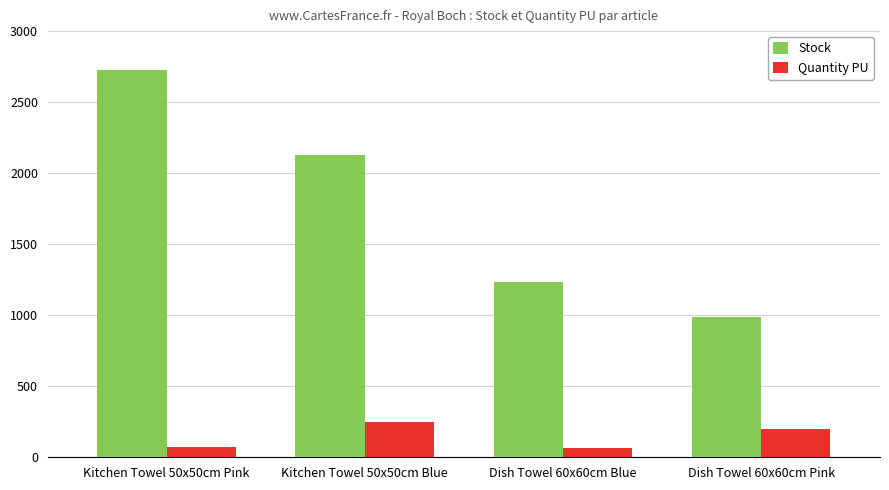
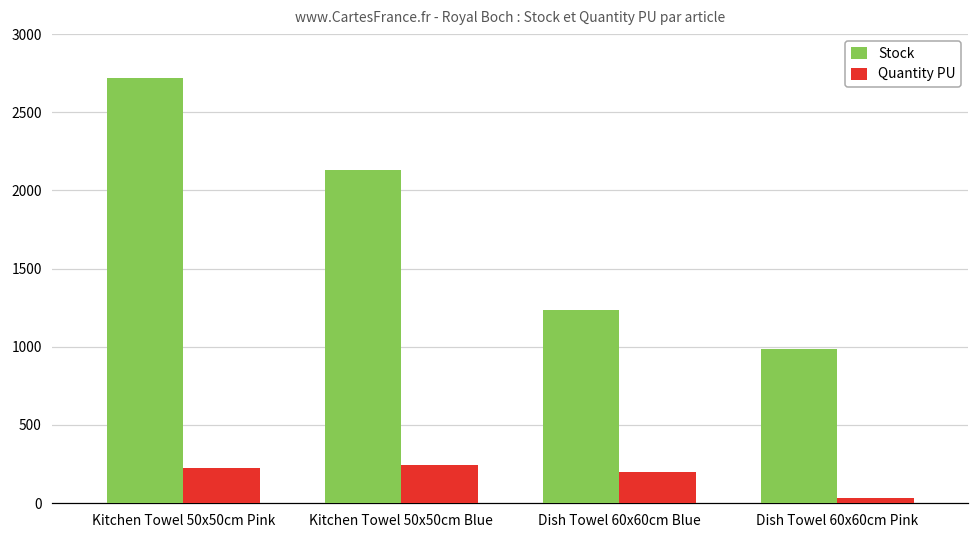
Quantity PU, Kitchen Towel 50x50cm Pink: 70 -> 220
Quantity PU, Dish Towel 60x60cm Blue: 60 -> 200
Quantity PU, Dish Towel 60x60cm Pink: 200 -> 30
